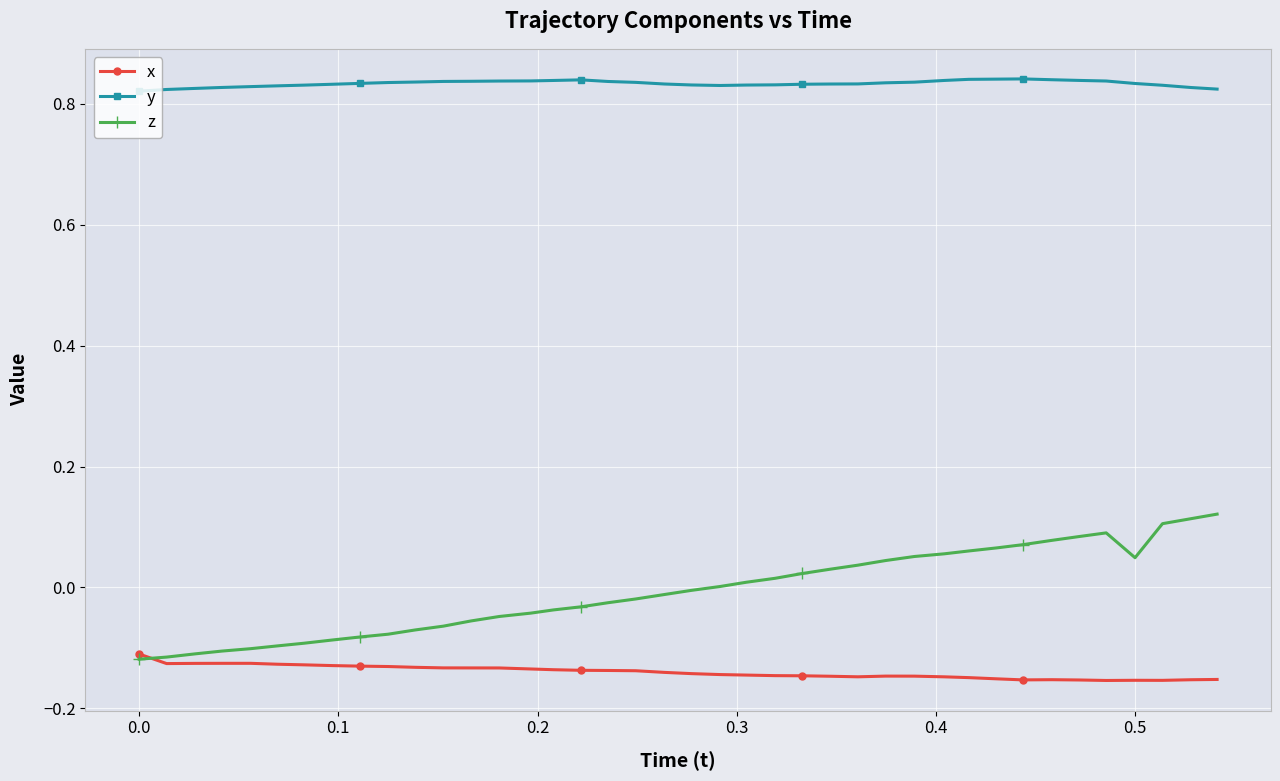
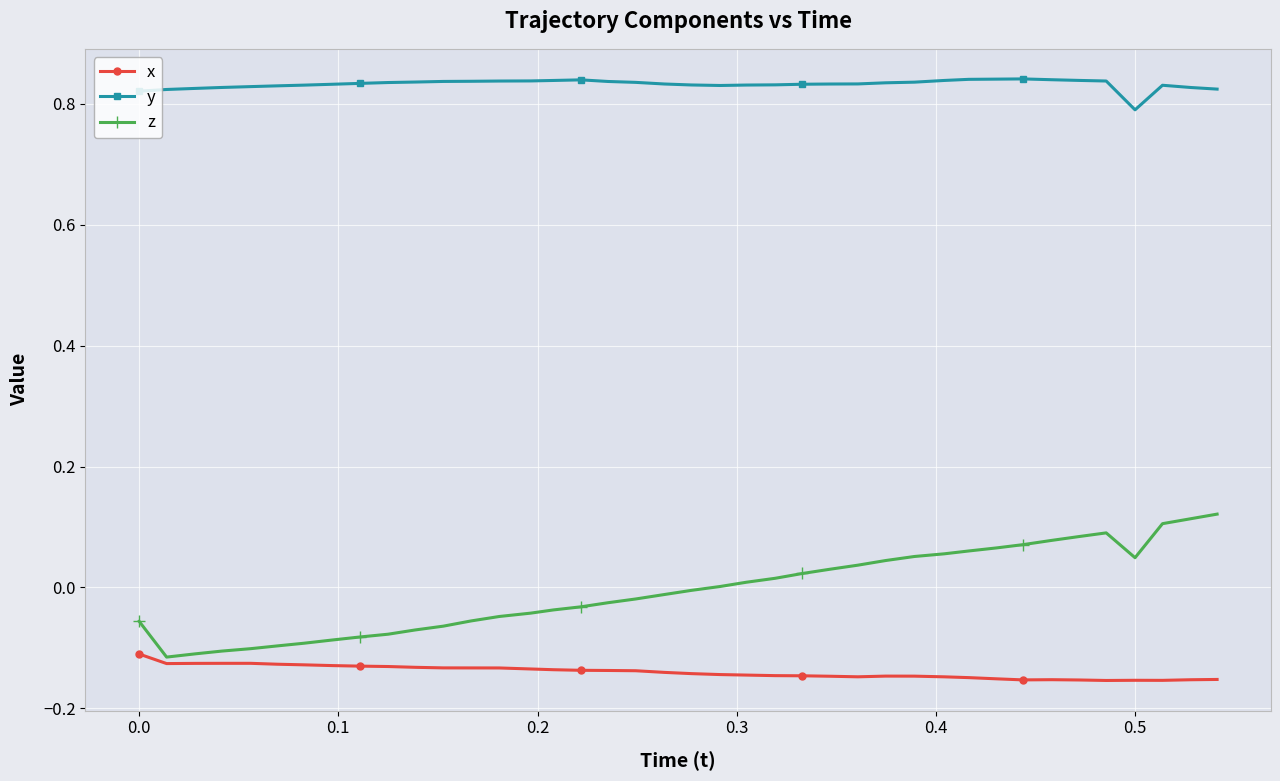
z, 0.0: -0.12 -> -0.06
y, 0.5: 0.83 -> 0.79
